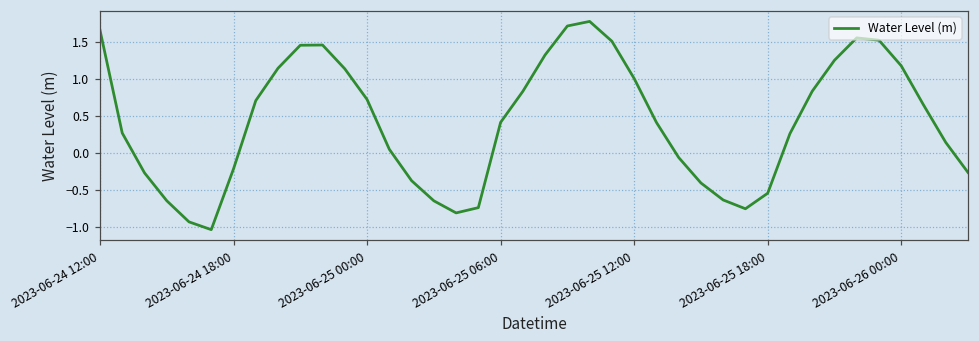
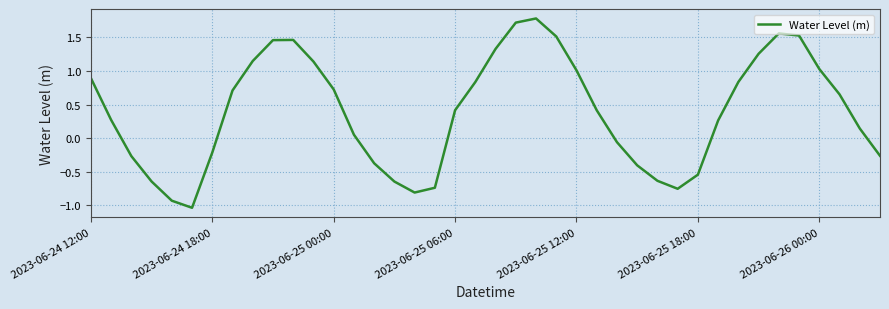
2023-06-24 12:00: 1.7 -> 0.9
2023-06-26 00:00: 1.2 -> 1.0
